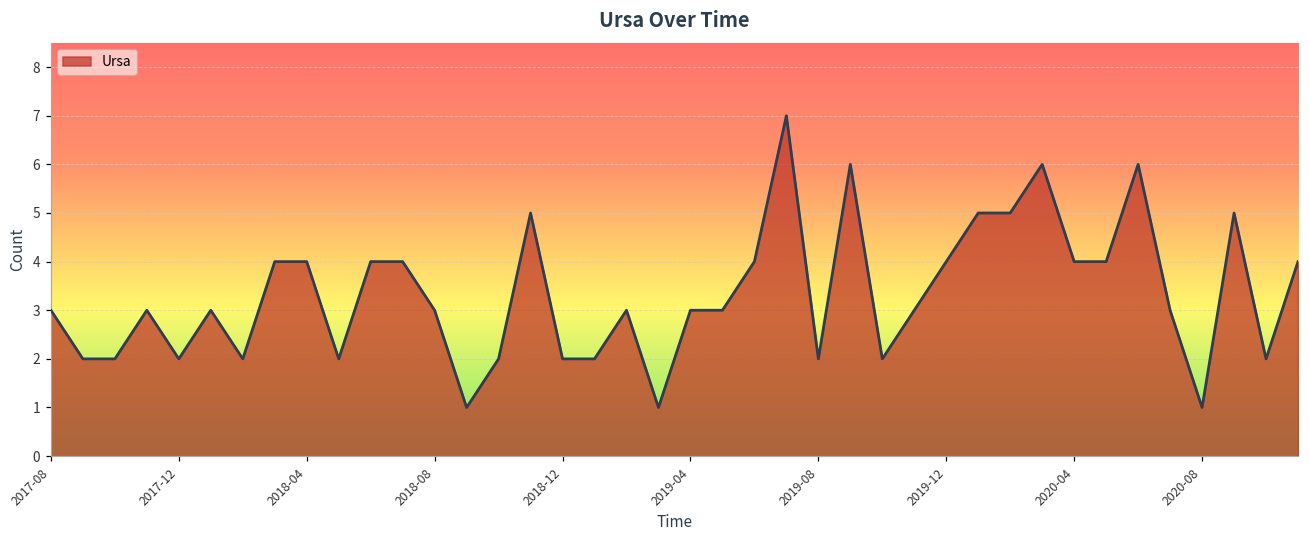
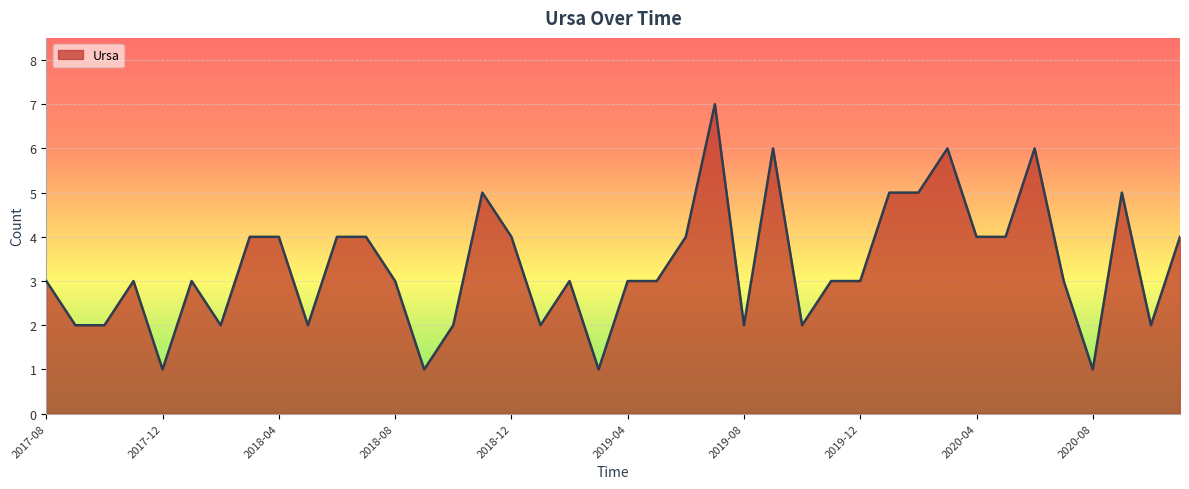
2017-12: 2 -> 1
2018-12: 2 -> 4
2019-12: 4 -> 3
